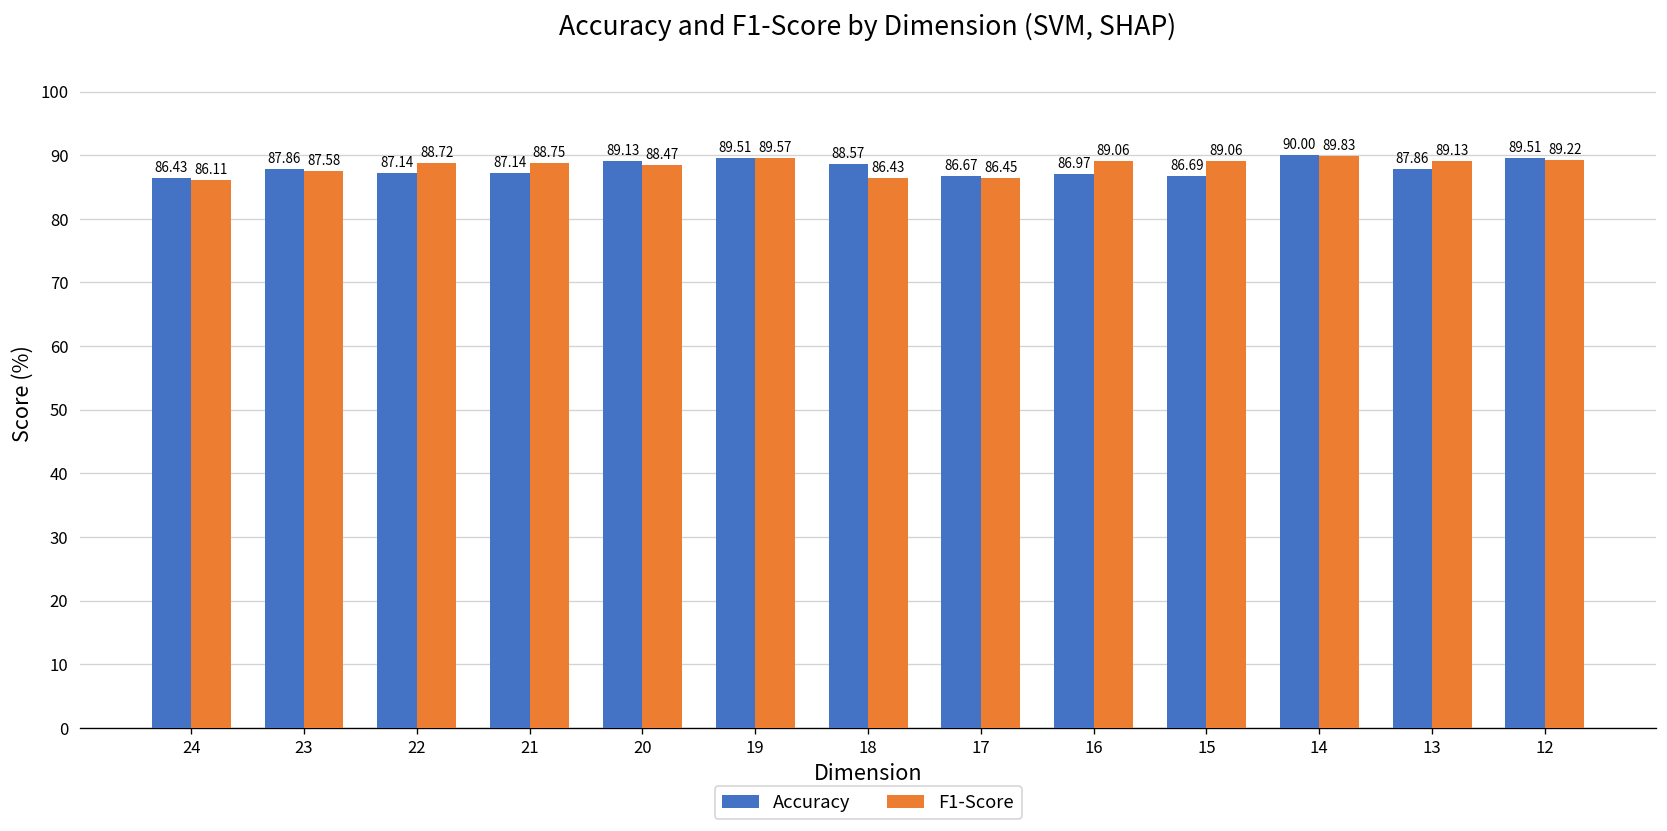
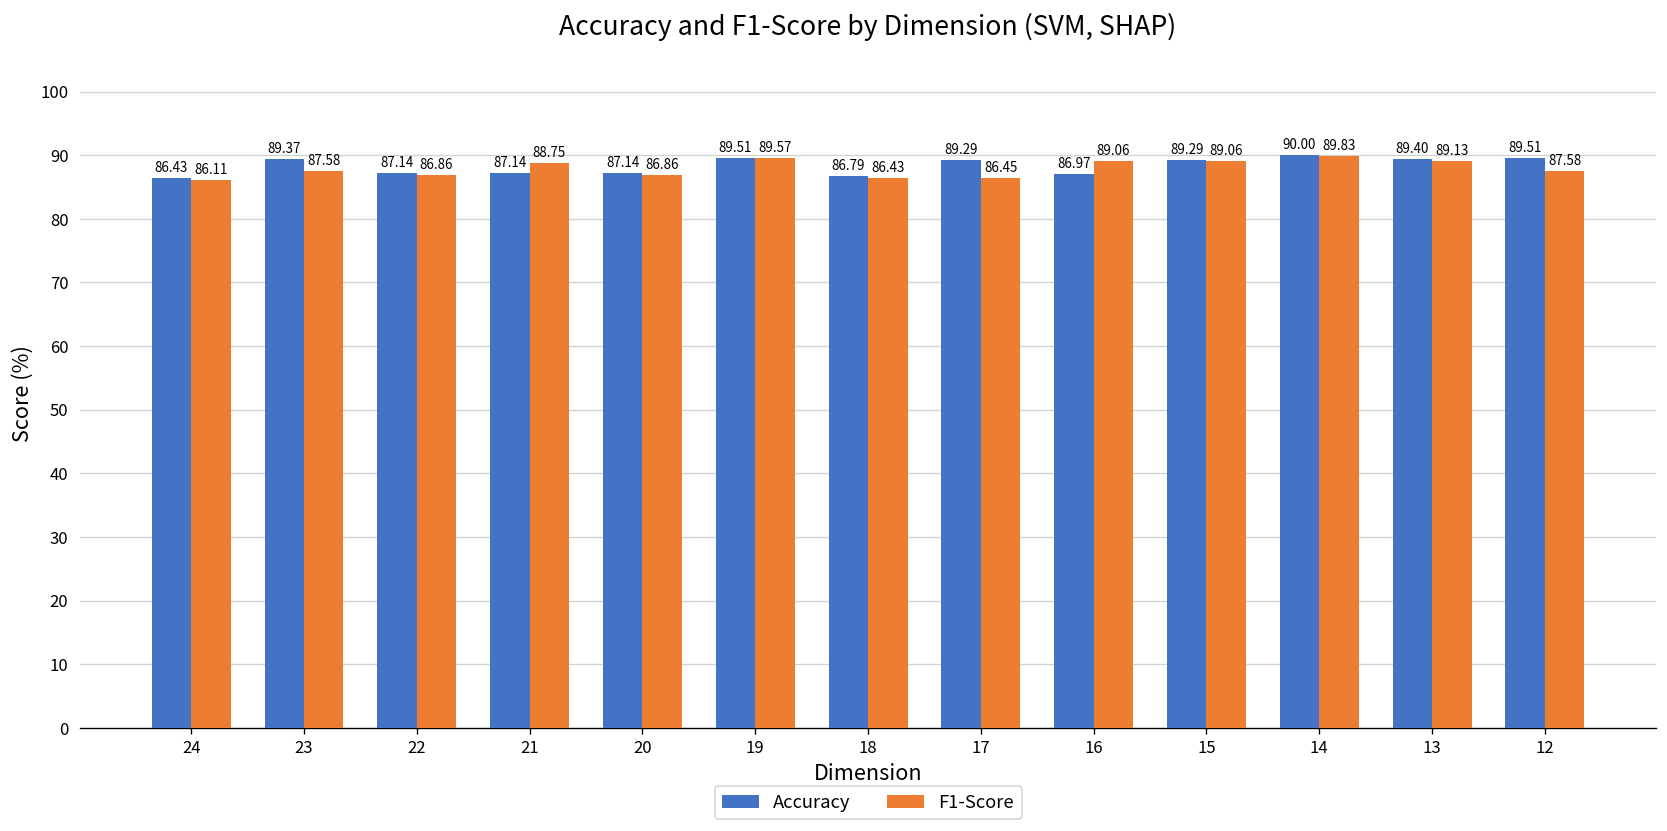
Accuracy, 23: 87.86 -> 89.37
F1-Score, 22: 88.72 -> 86.86
Accuracy, 20: 89.13 -> 87.14
F1-Score, 20: 88.47 -> 86.86
Accuracy, 18: 88.57 -> 86.79
Accuracy, 17: 86.67 -> 89.29
Accuracy, 15: 86.69 -> 89.29
Accuracy, 13: 87.86 -> 89.40
F1-Score, 12: 89.22 -> 87.58
